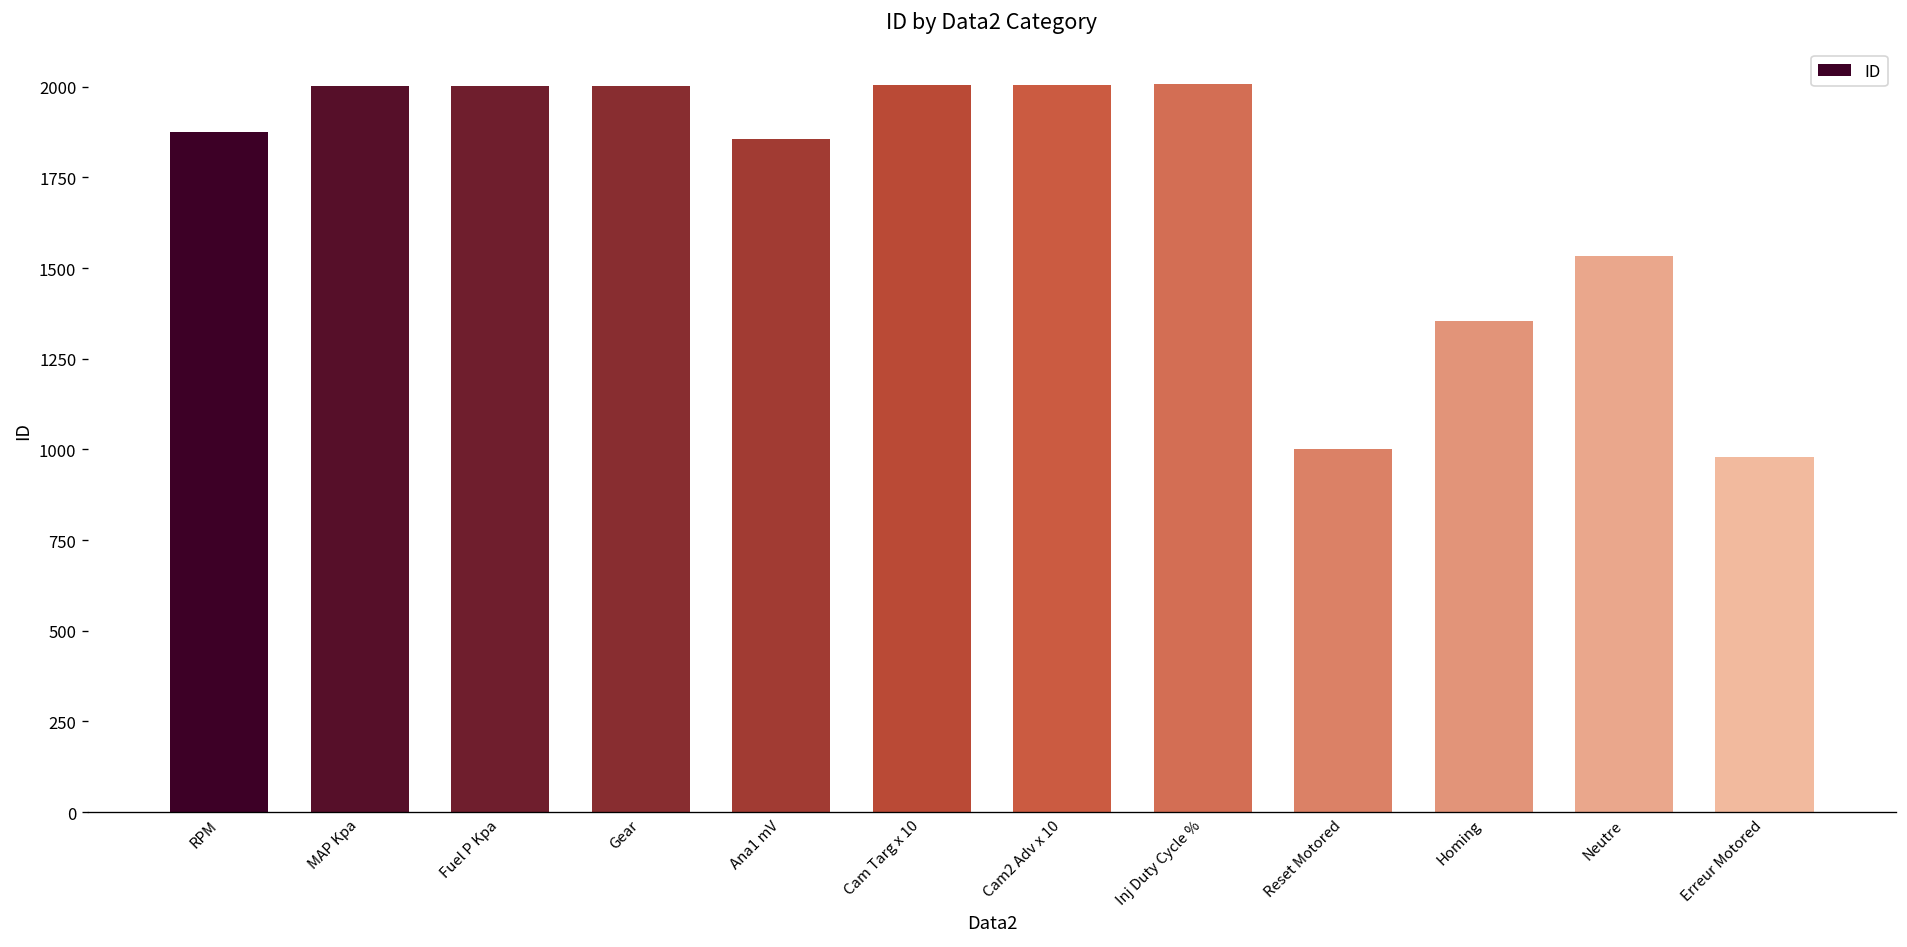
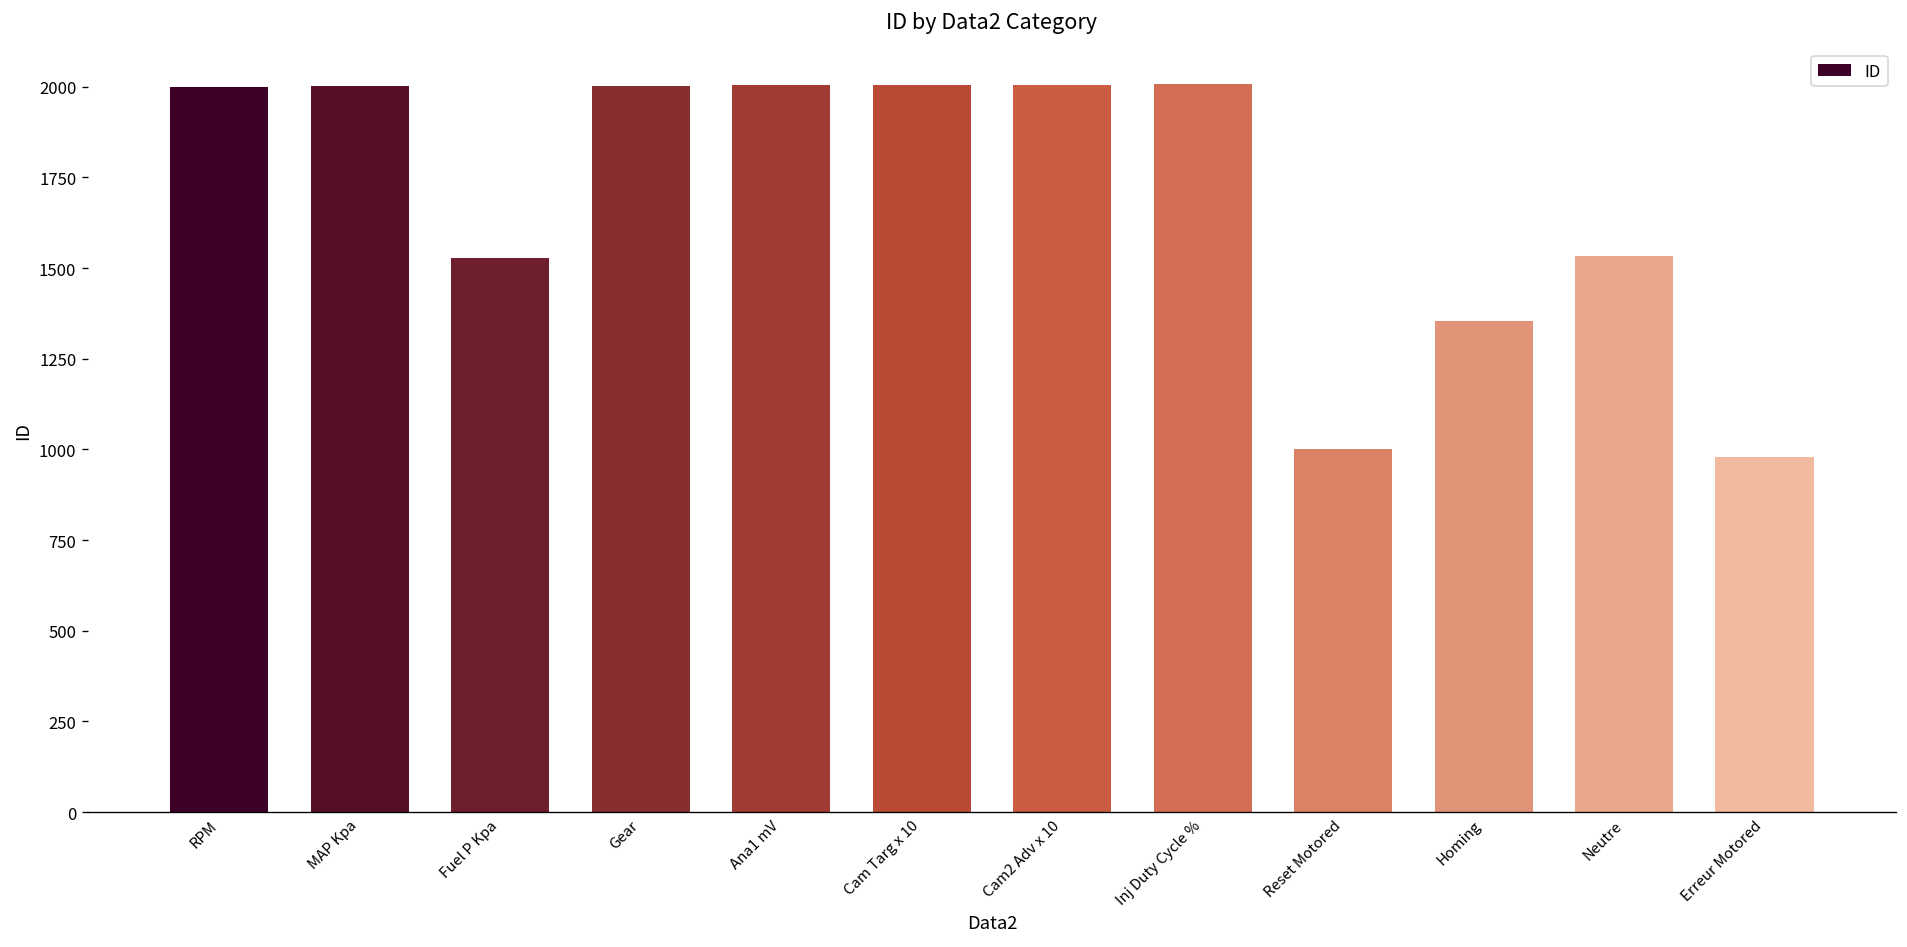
RPM: 1870 -> 2000
Fuel P Kpa: 2000 -> 1530
Ana1 mV: 1860 -> 2000
